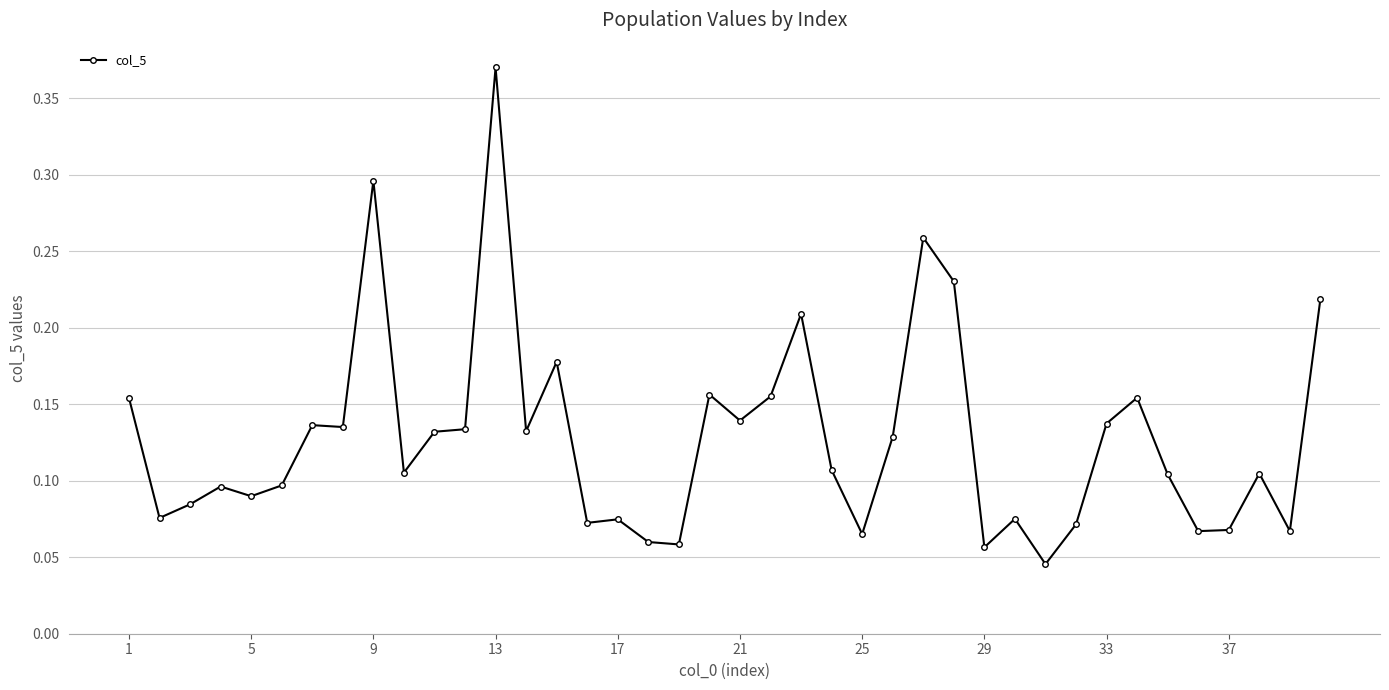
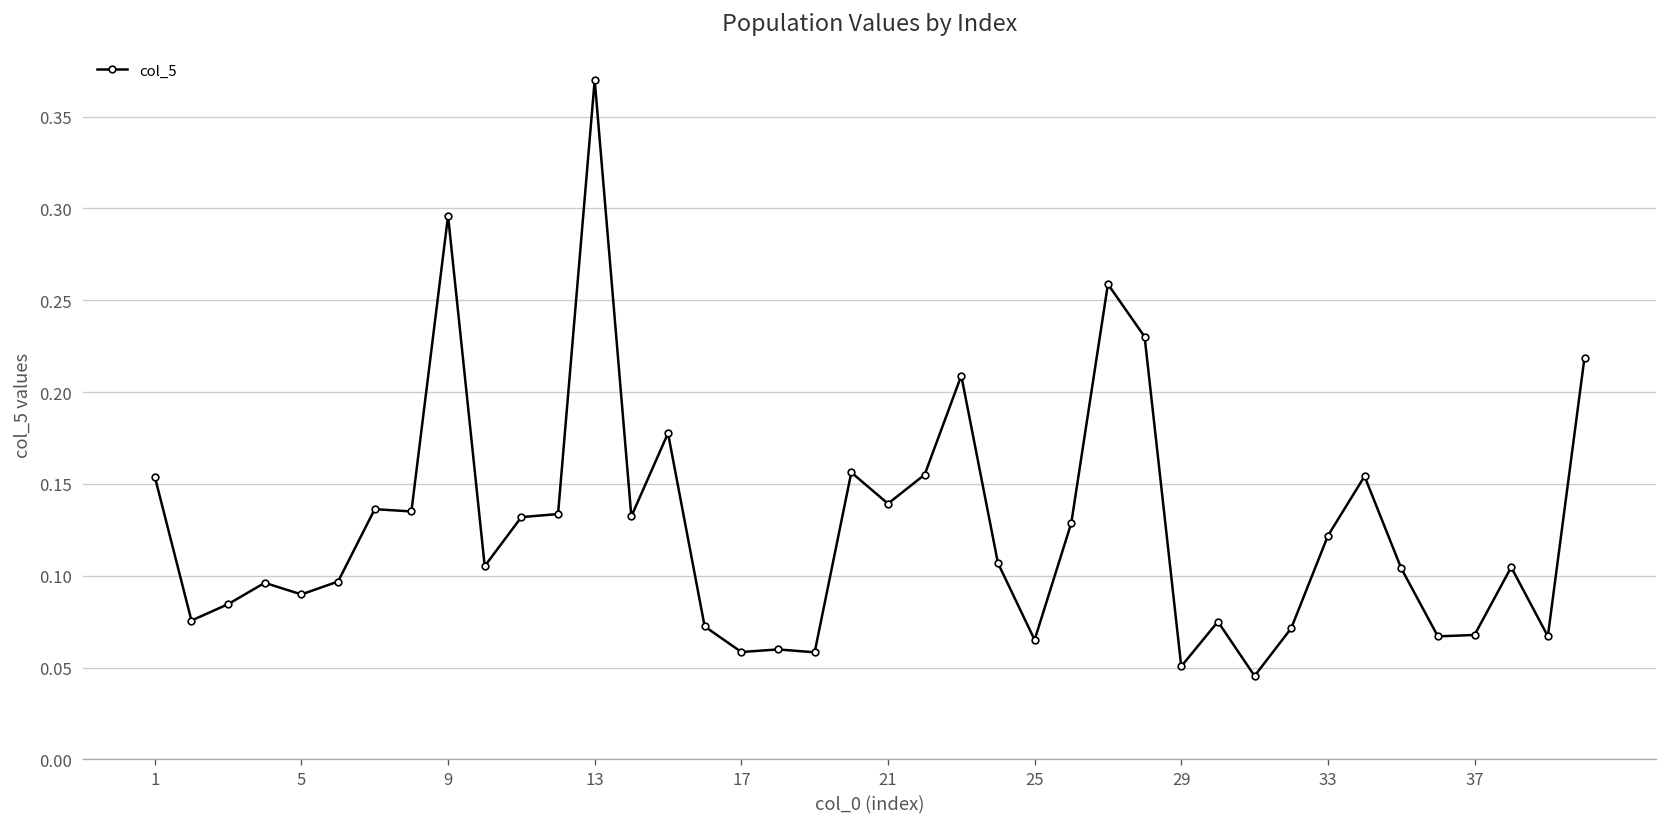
17: 0.075 -> 0.058
29: 0.056 -> 0.051
33: 0.137 -> 0.122
